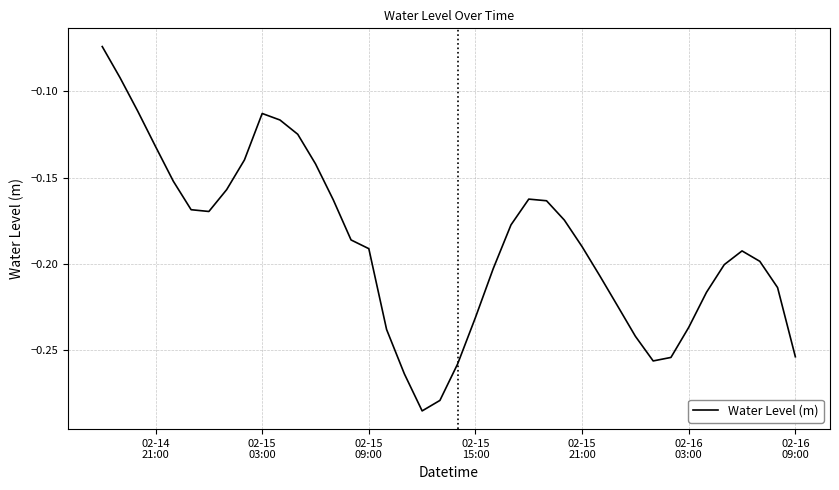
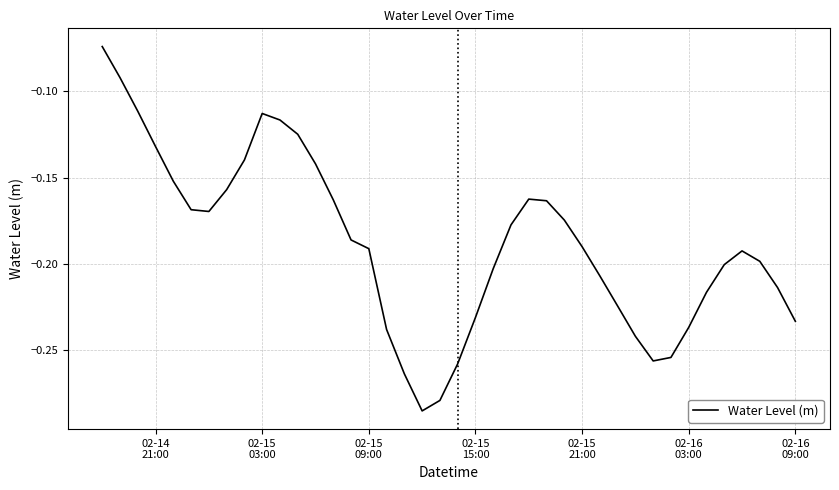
02-16 09:00: -0.254 -> -0.233
